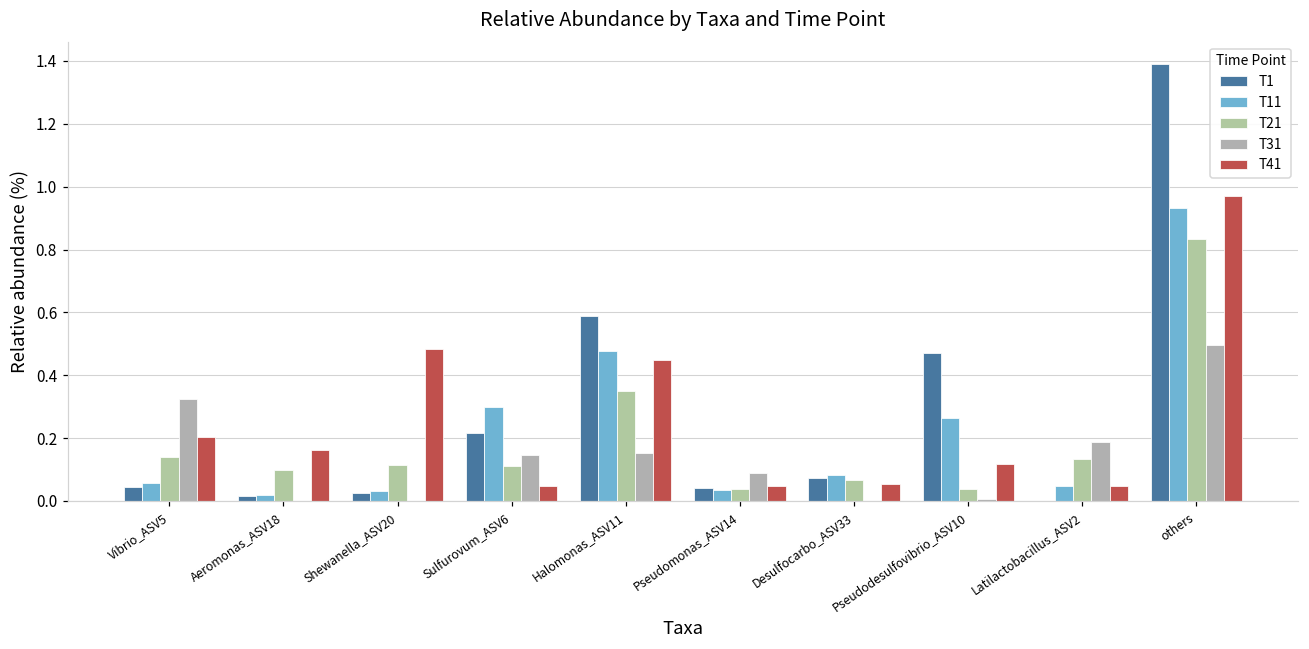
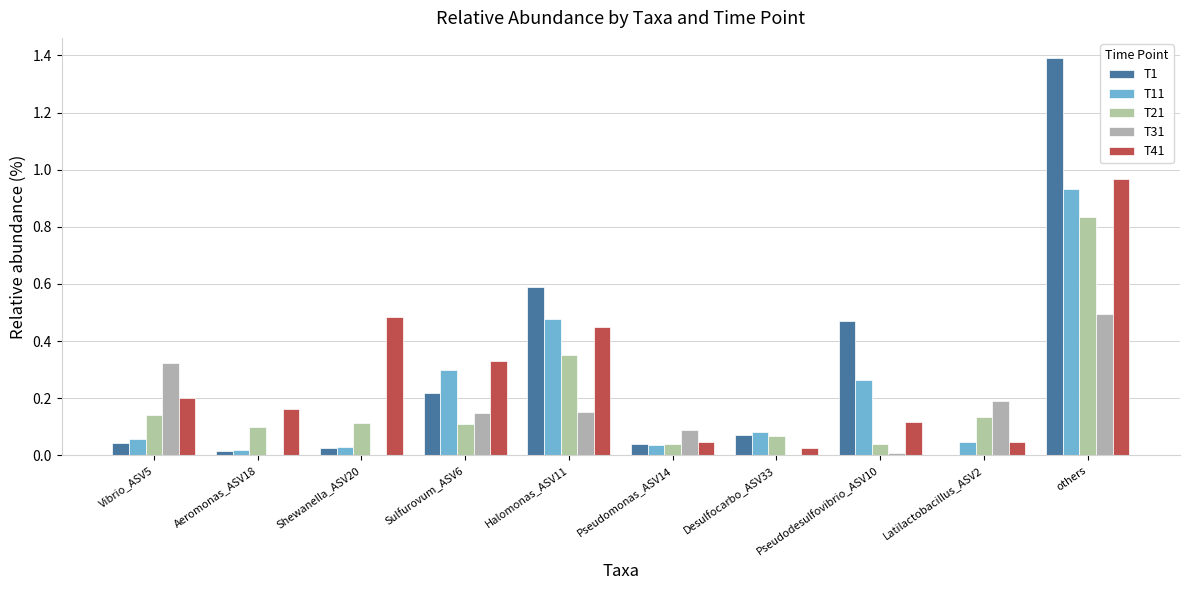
T41, Sulfurovum_ASV6: 0.05 -> 0.33
T41, Desulfocarbo_ASV33: 0.05 -> 0.03
